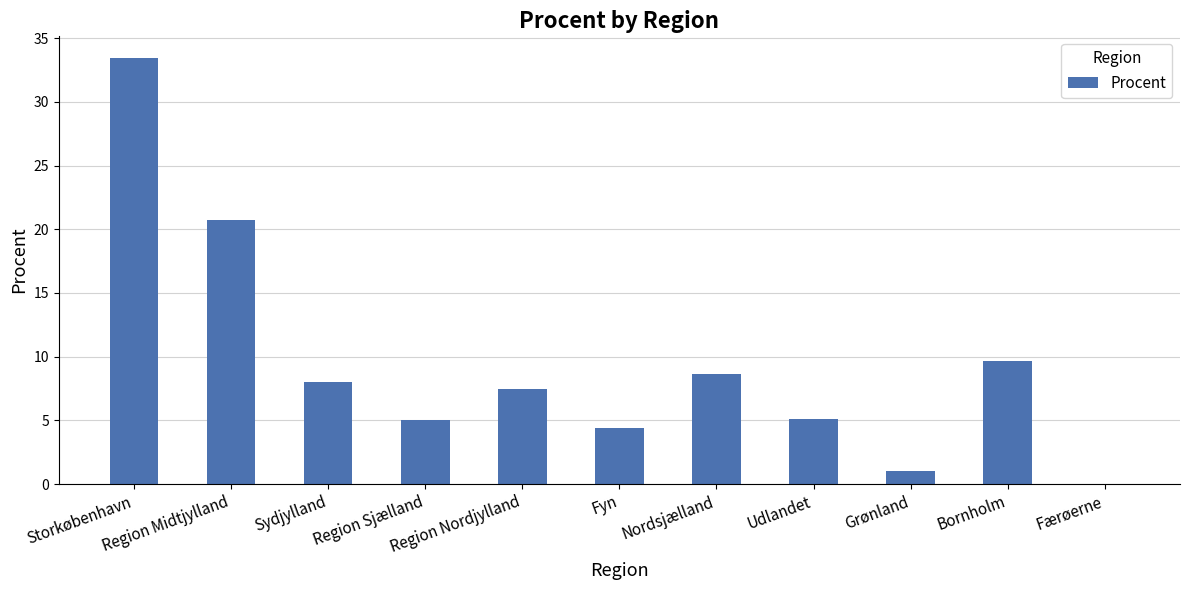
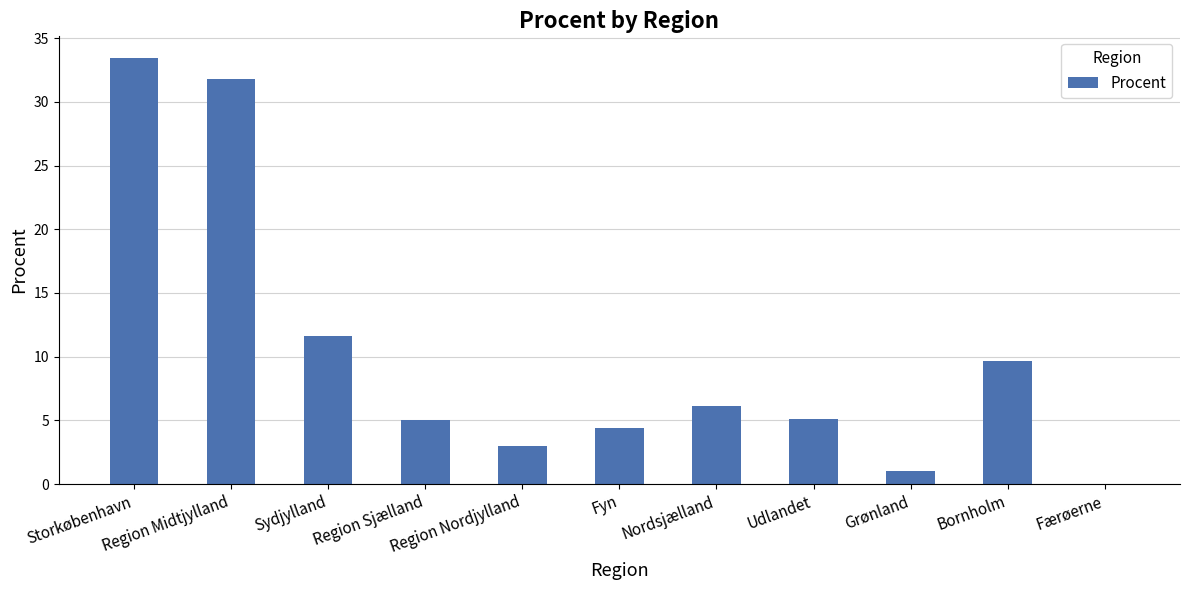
Region Midtjylland: 20.7 -> 31.8
Sydjylland: 8.0 -> 11.6
Region Nordjylland: 7.4 -> 3.0
Nordsjælland: 8.7 -> 6.2
